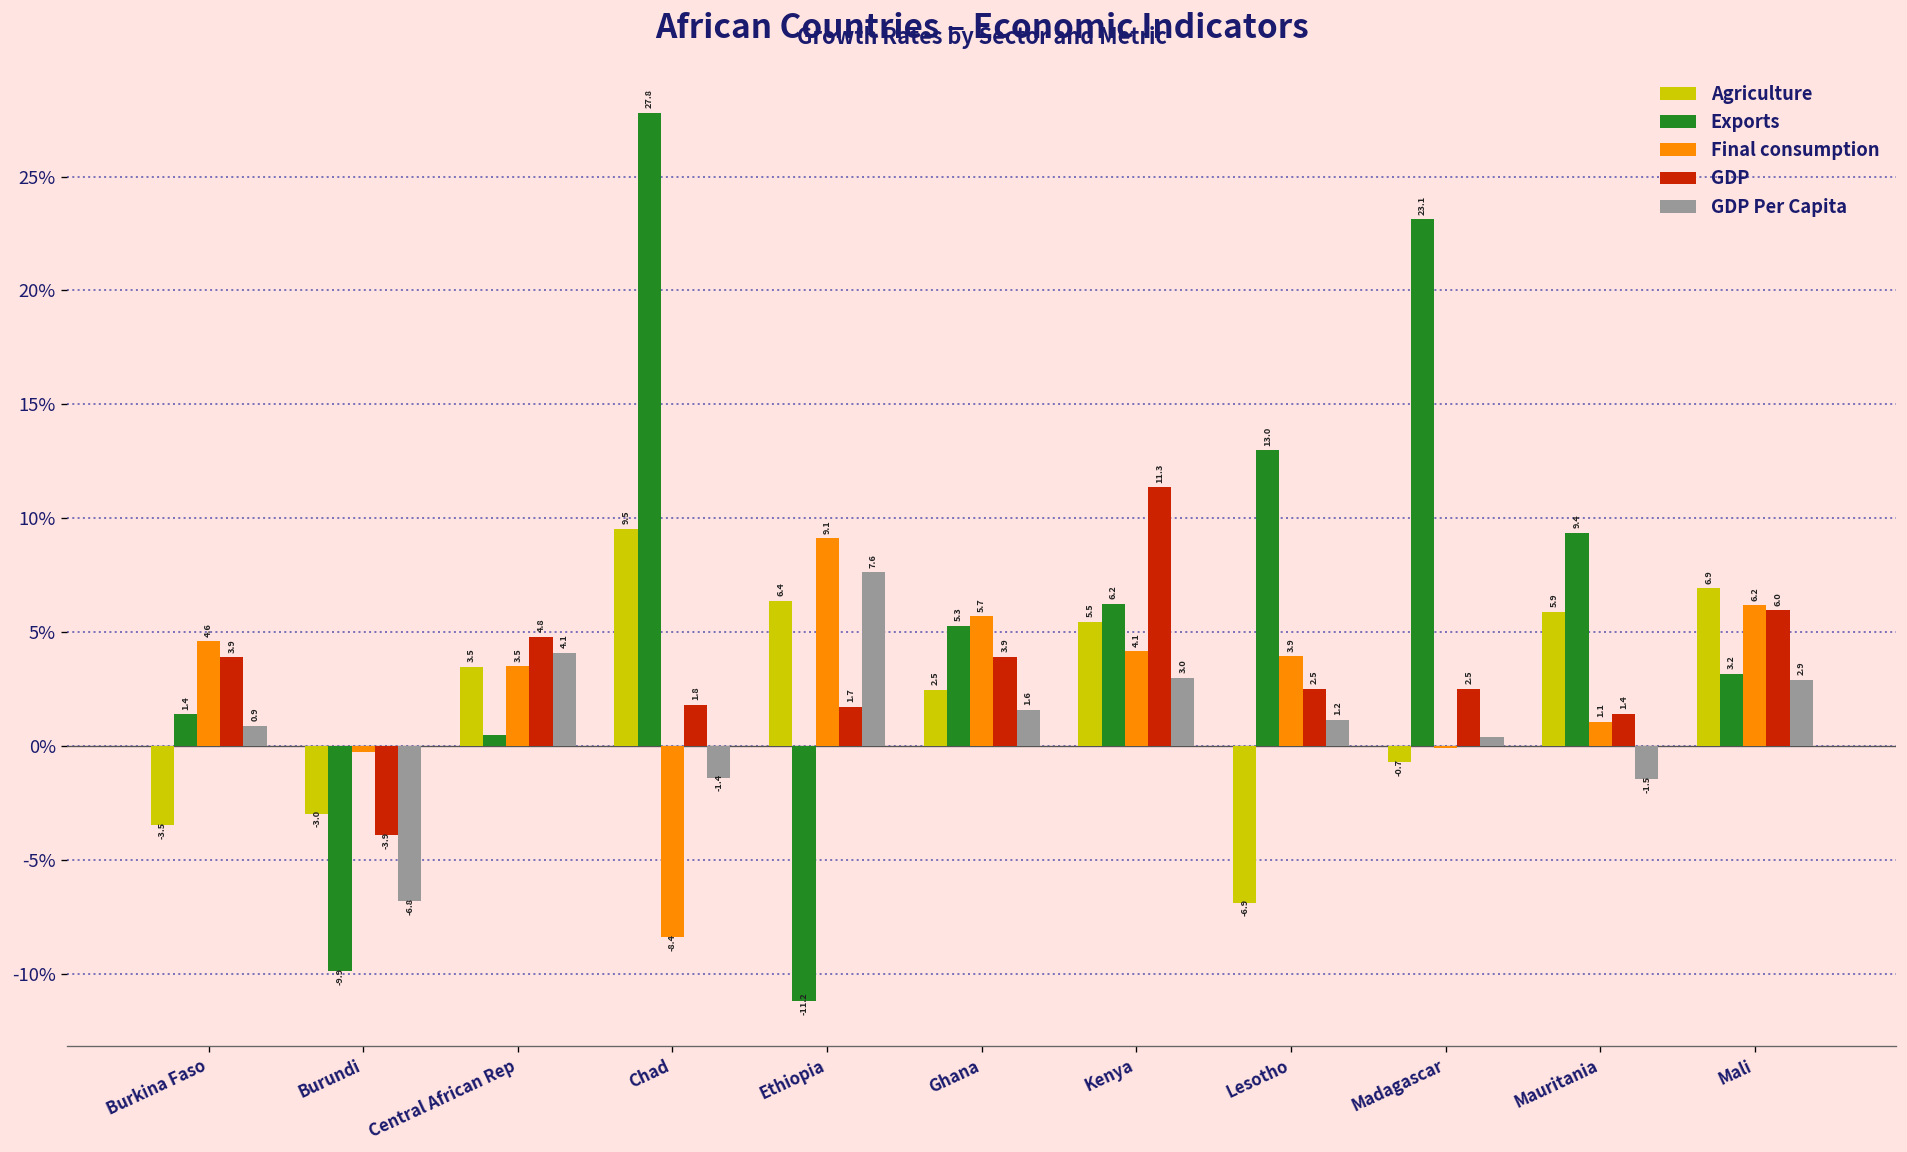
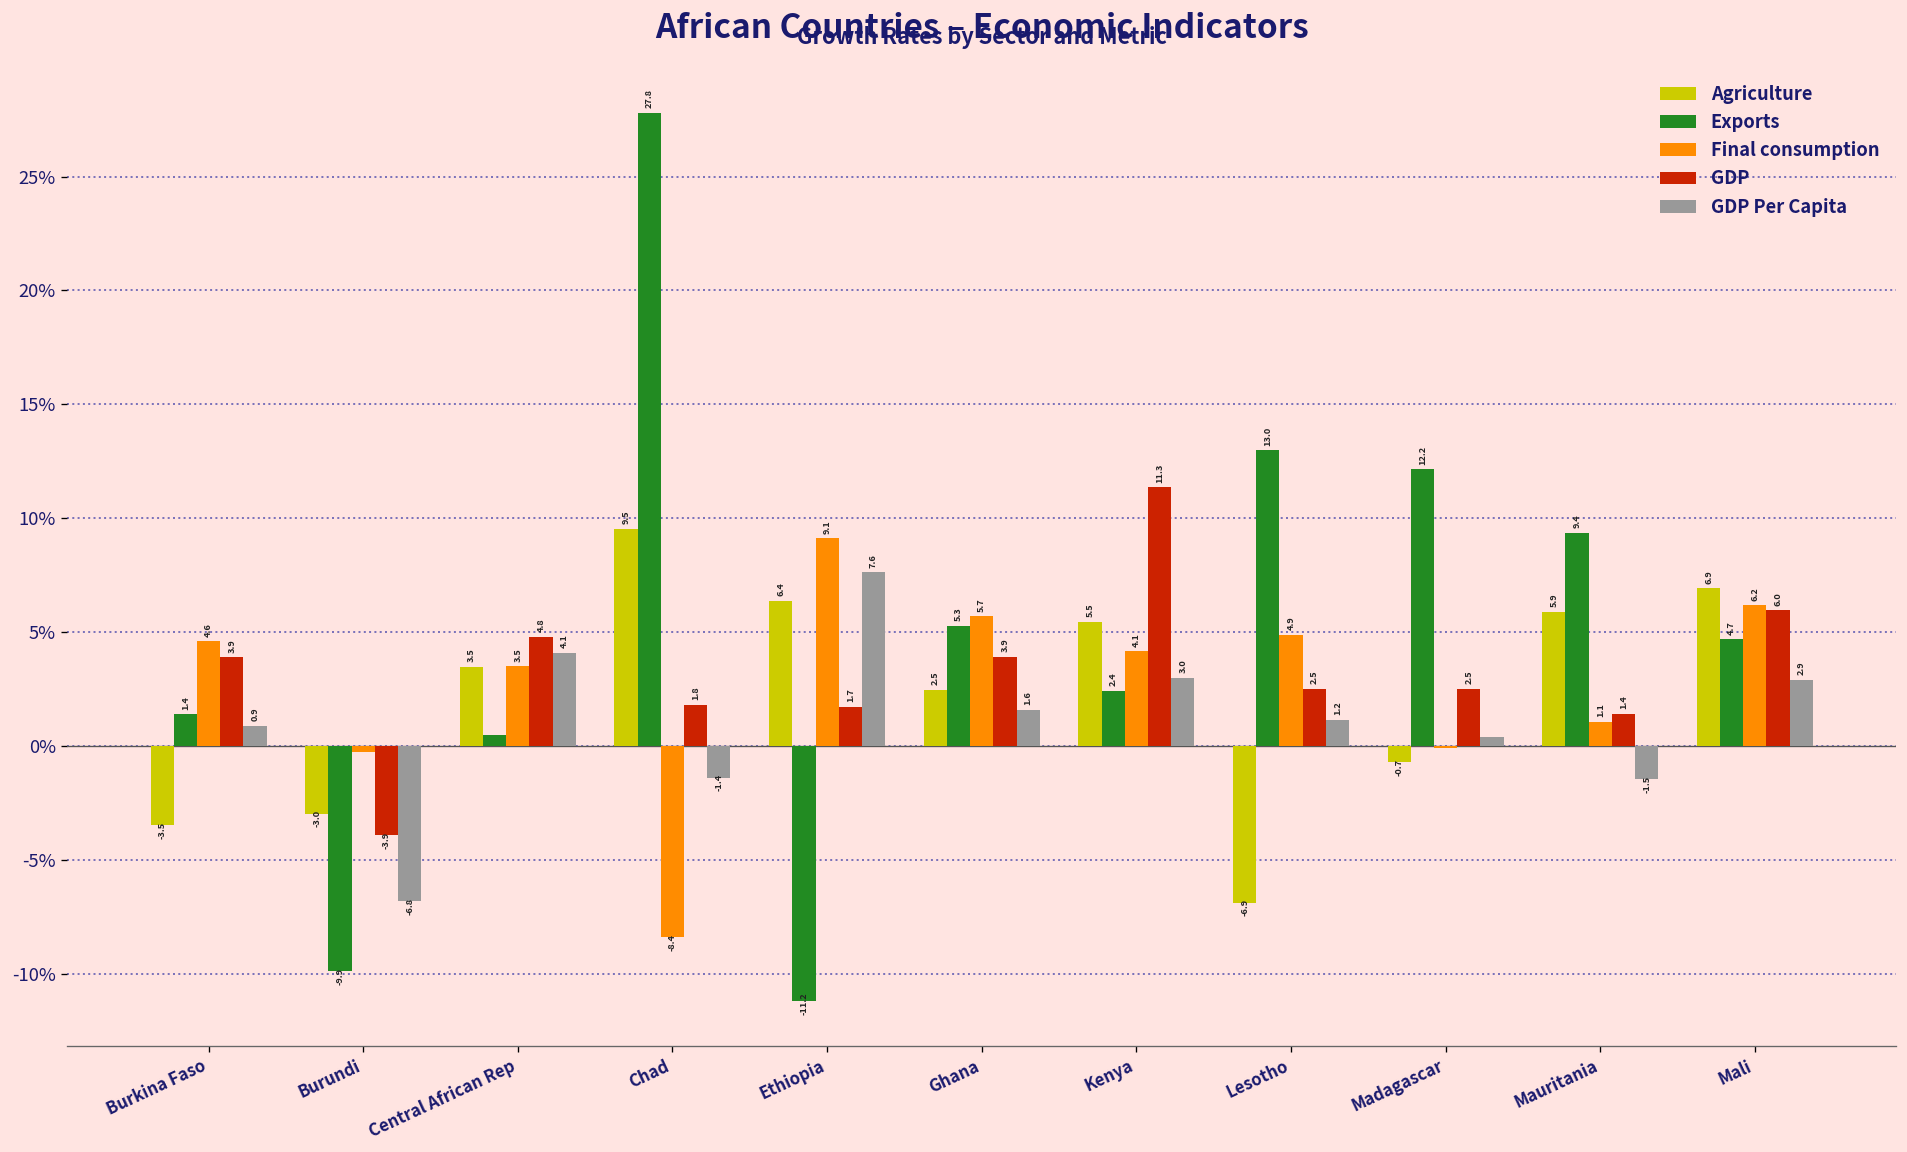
Exports, Kenya: 6.2 -> 2.4
Final consumption, Lesotho: 3.9 -> 4.9
Exports, Madagascar: 23.1 -> 12.2
Exports, Mali: 3.2 -> 4.7
